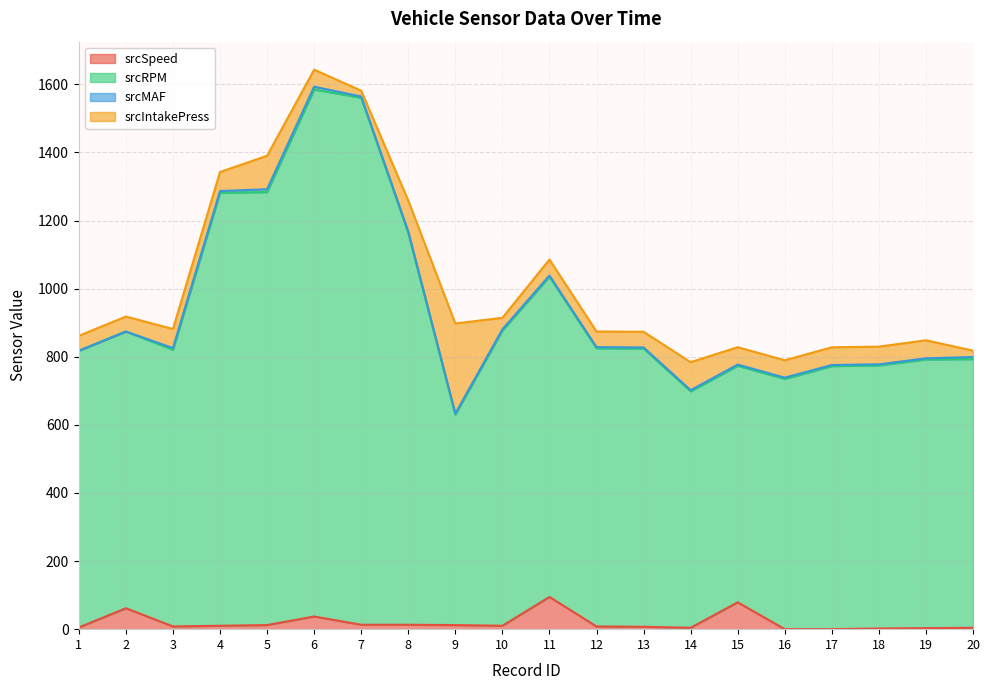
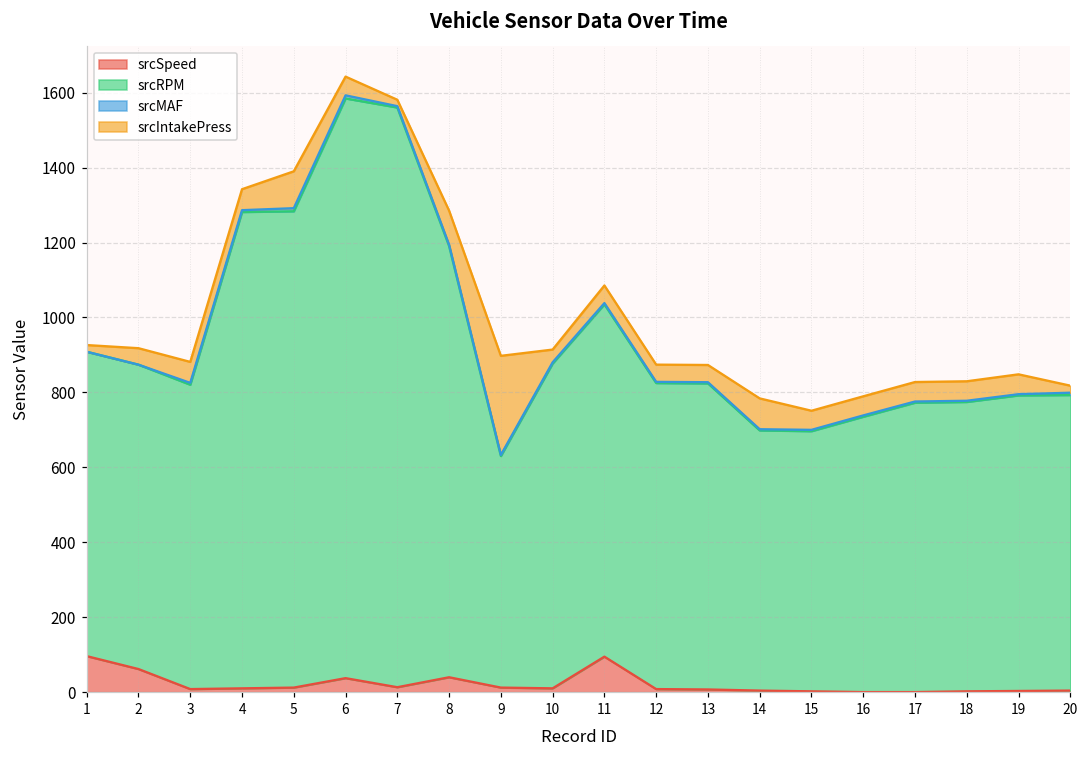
srcSpeed, 1: 10 -> 100
srcIntakePress, 1: 40 -> 20
srcSpeed, 8: 10 -> 40
srcSpeed, 15: 80 -> 0
